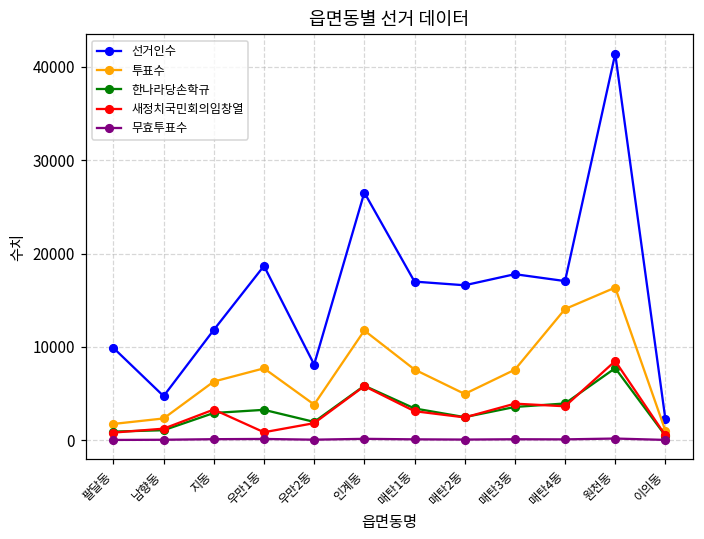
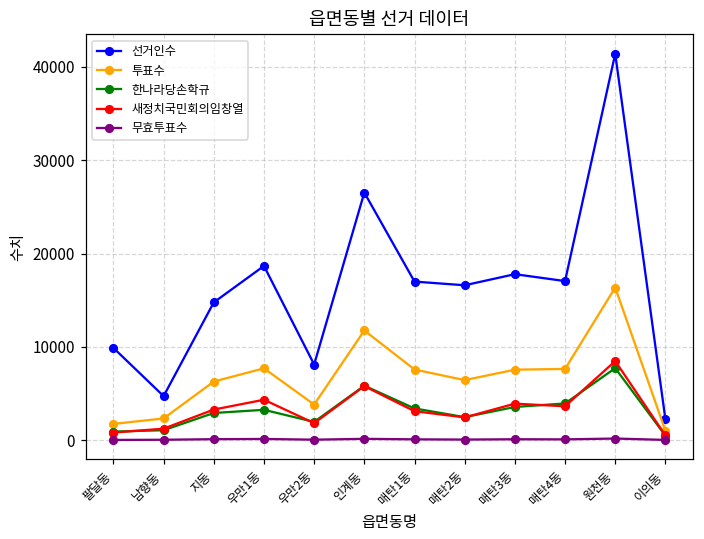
선거인수, 지동: 12000 -> 15000
새정치국민회의임창열, 우만1동: 1000 -> 4000
투표수, 매탄2동: 5000 -> 6000
투표수, 매탄4동: 14000 -> 8000
